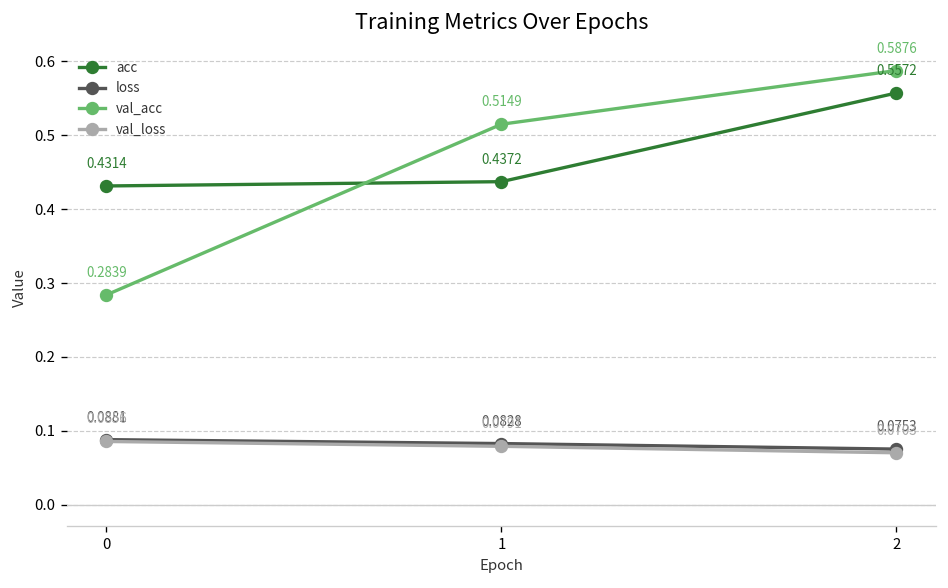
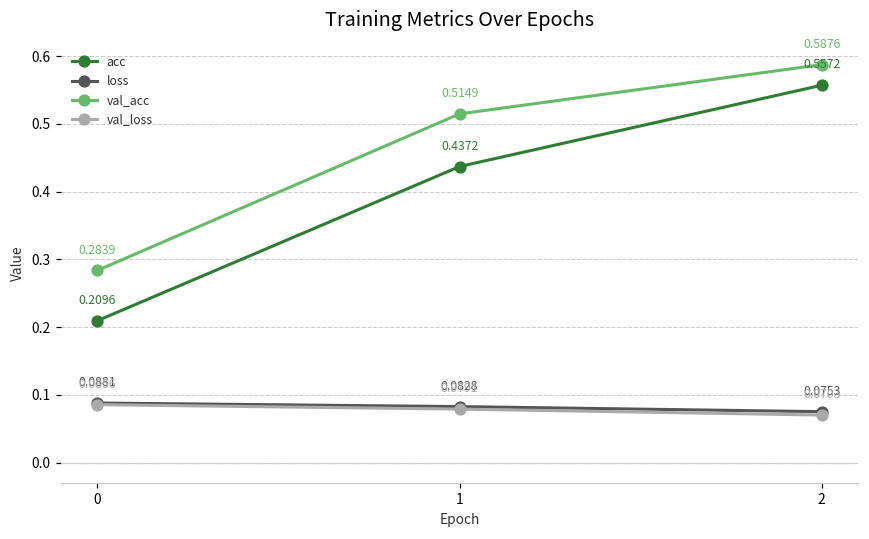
acc, 0: 0.4314 -> 0.2096
